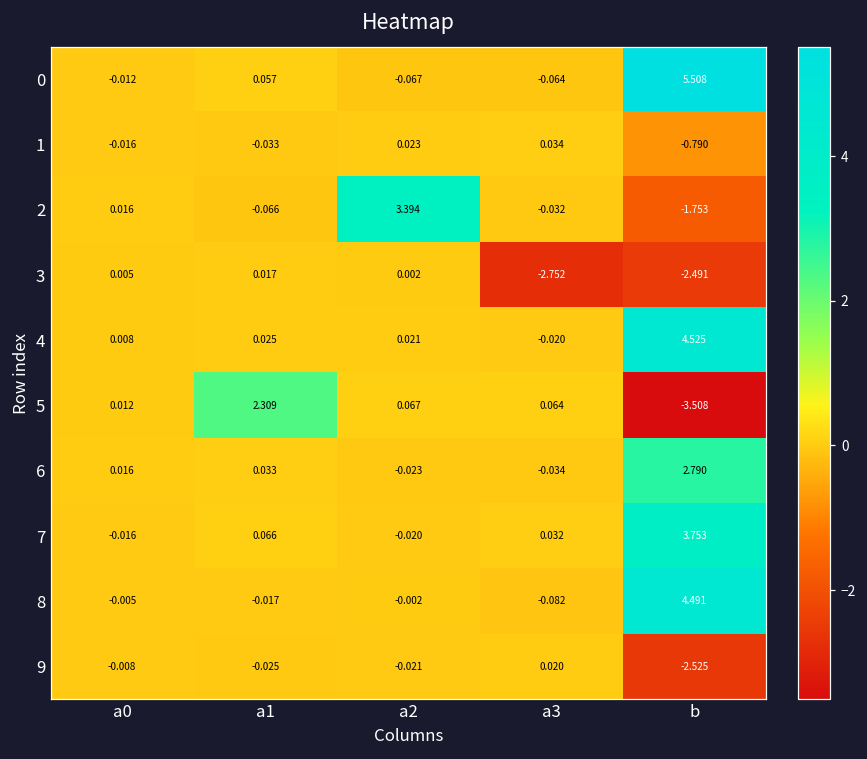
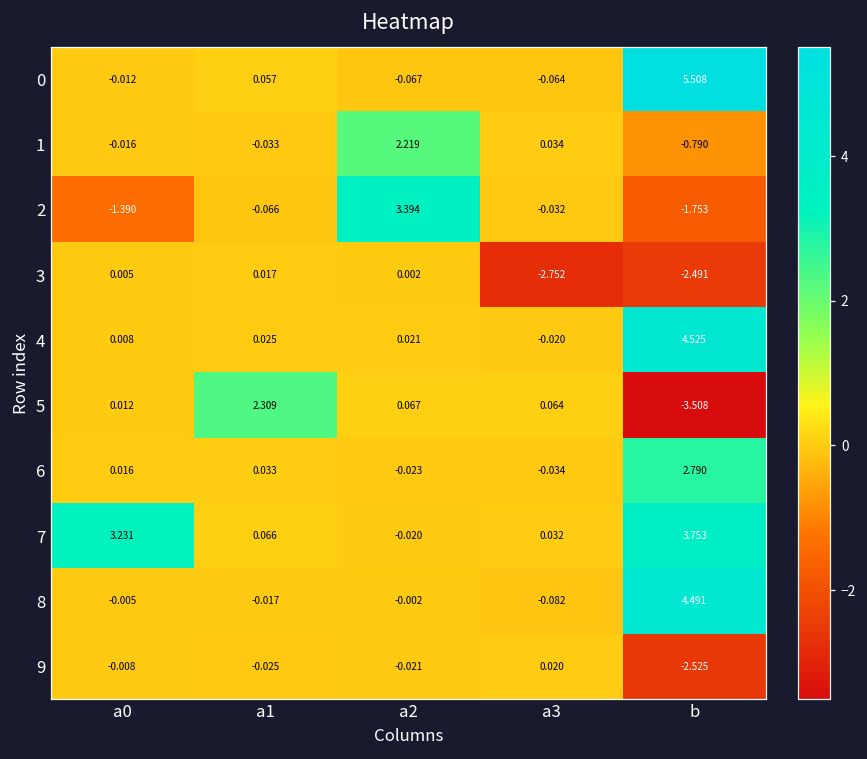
1, a2: 0.023 -> 2.219
2, a0: 0.016 -> -1.390
7, a0: -0.016 -> 3.231
